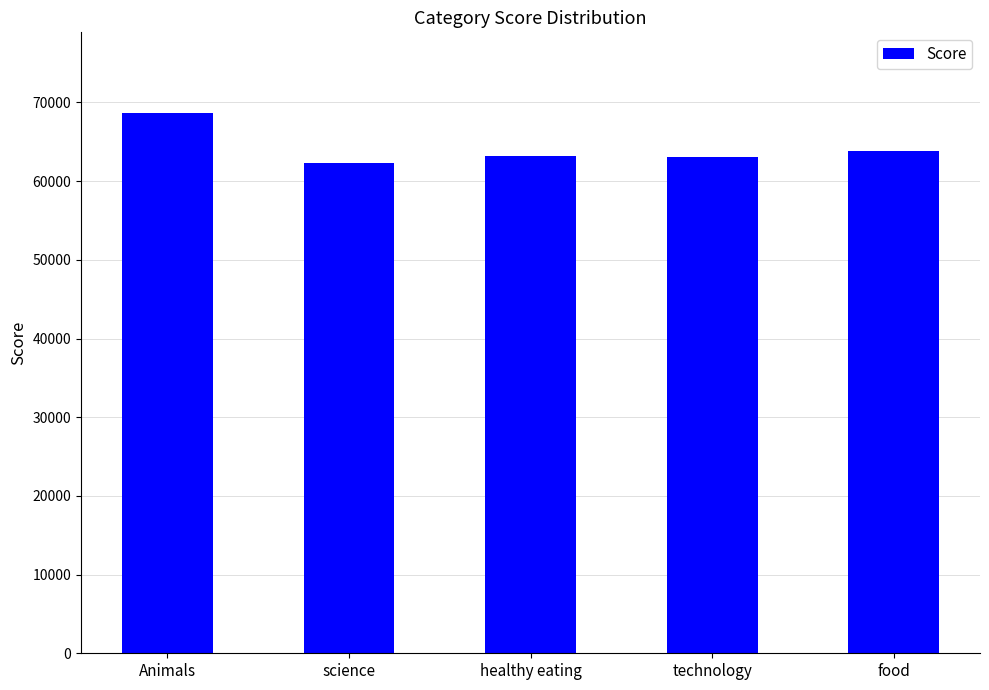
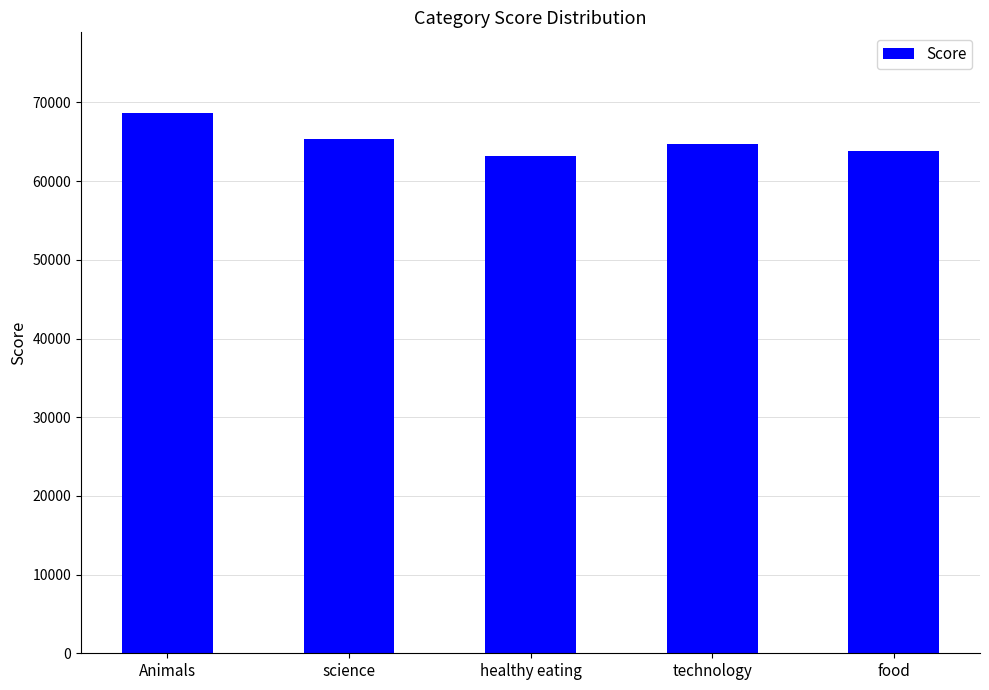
science: 62000 -> 65000
technology: 63000 -> 65000
